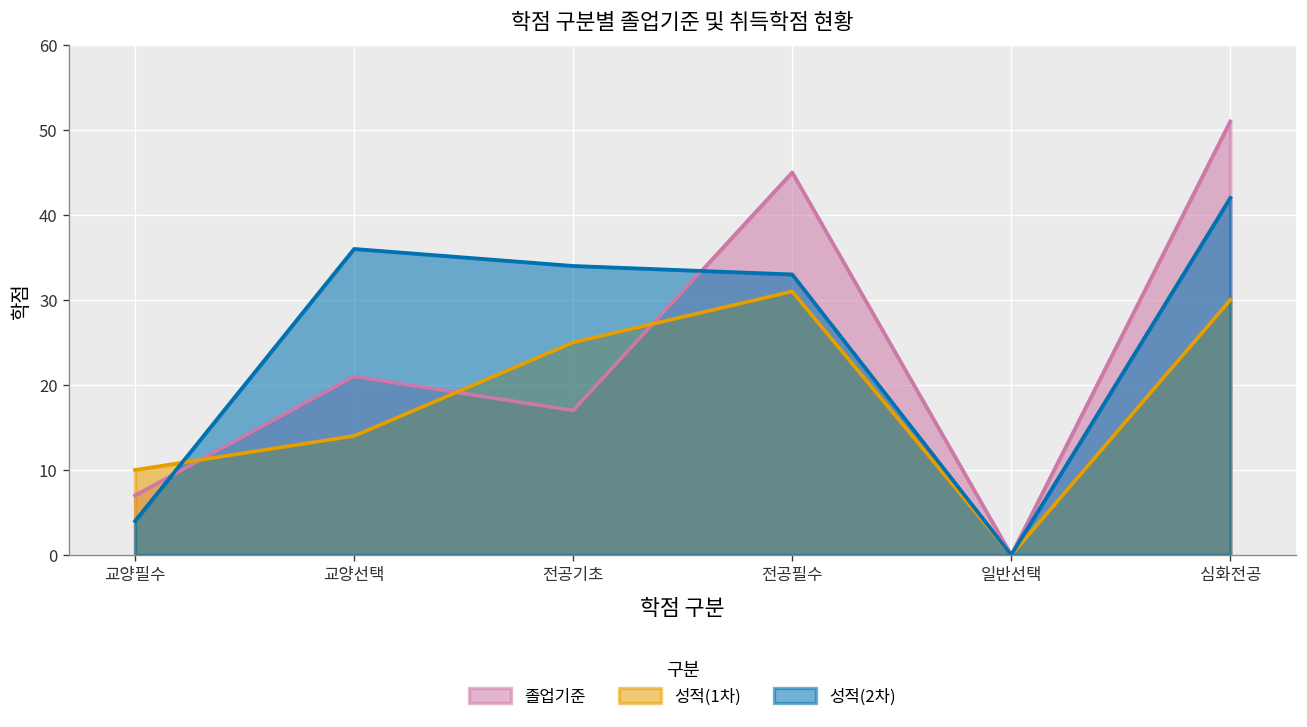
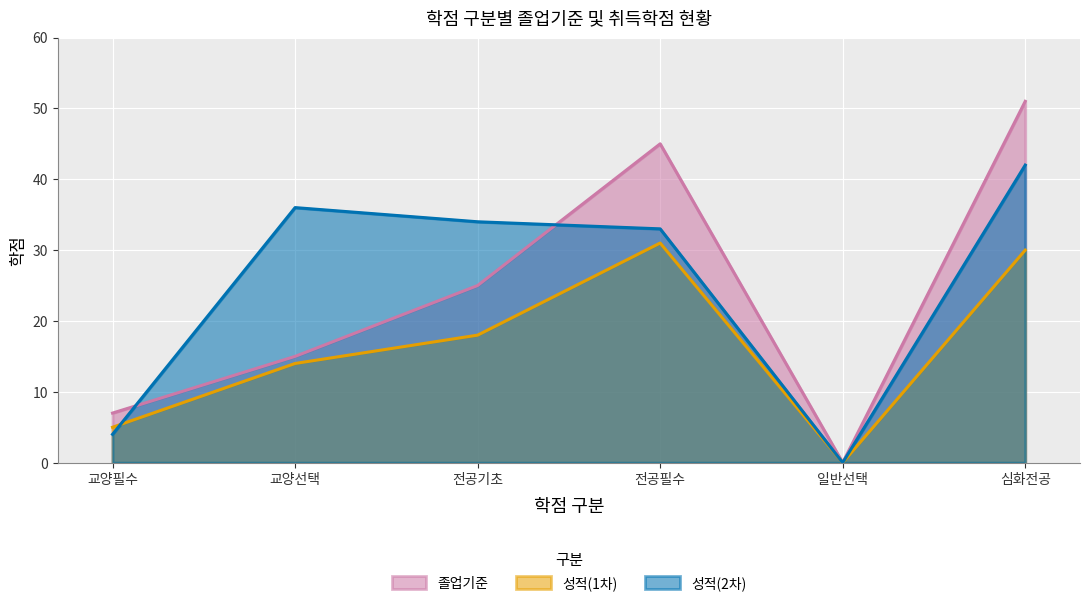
성적(1차), 교양필수: 10 -> 5
졸업기준, 교양선택: 21 -> 15
졸업기준, 전공기초: 17 -> 25
성적(1차), 전공기초: 25 -> 18
